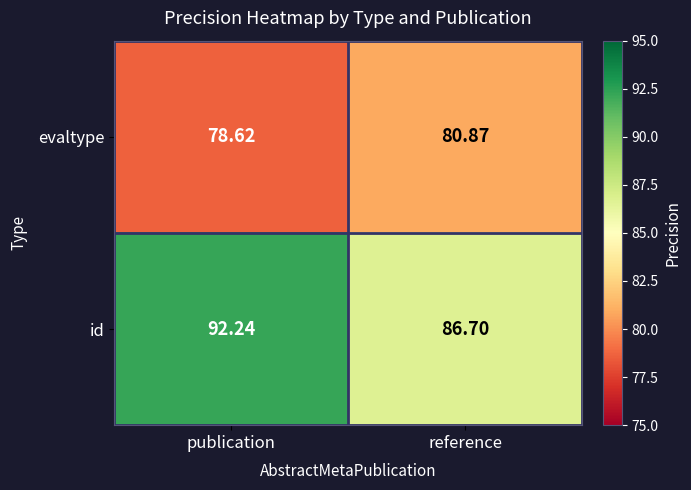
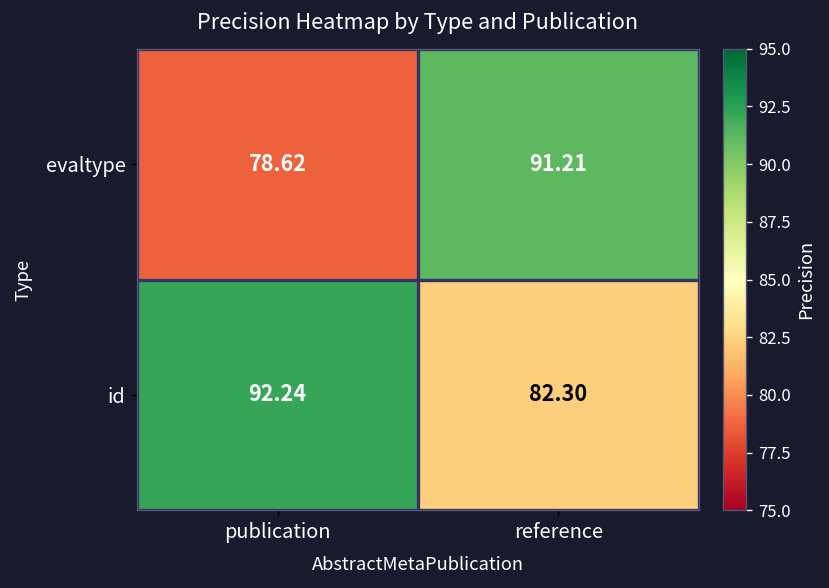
evaltype, reference: 80.87 -> 91.21
id, reference: 86.70 -> 82.30
